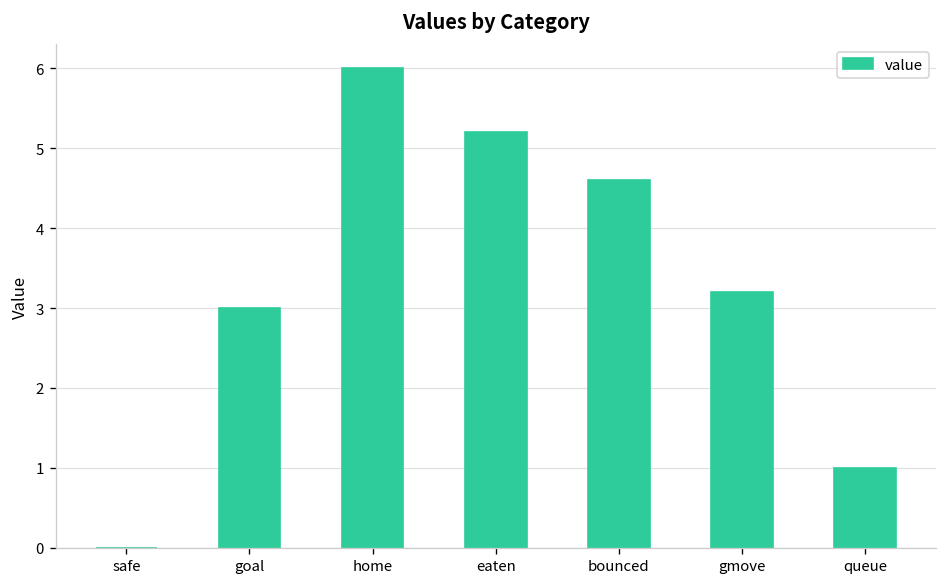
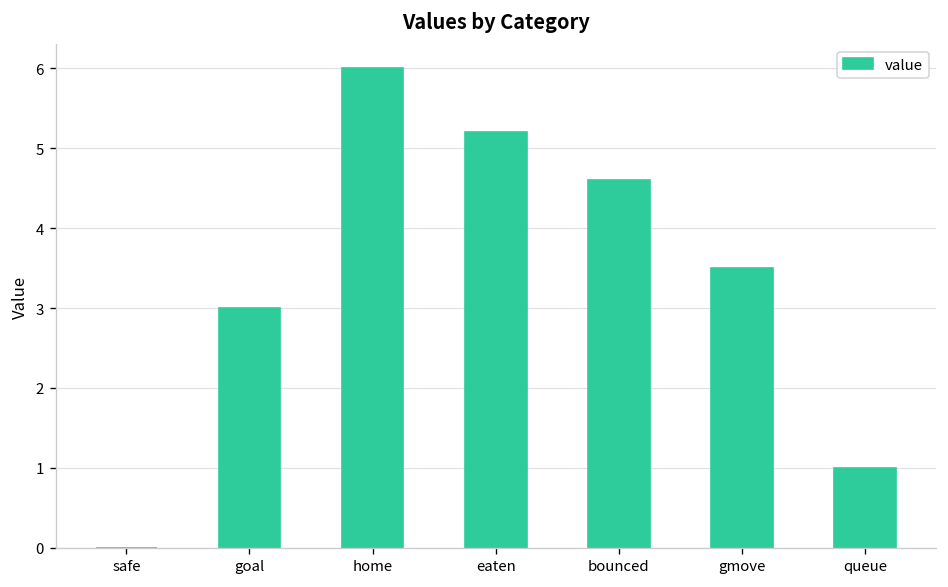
gmove: 3.2 -> 3.5
